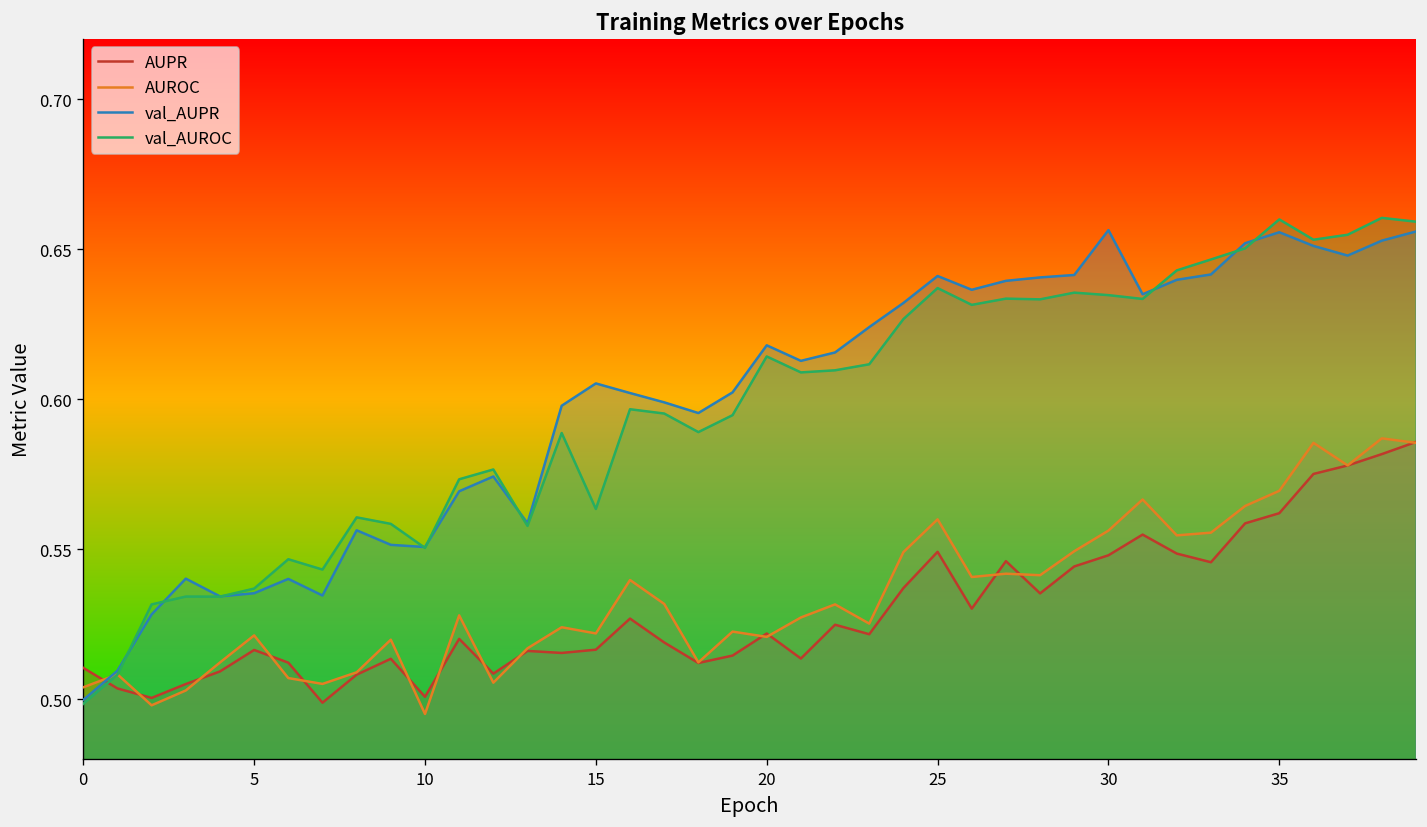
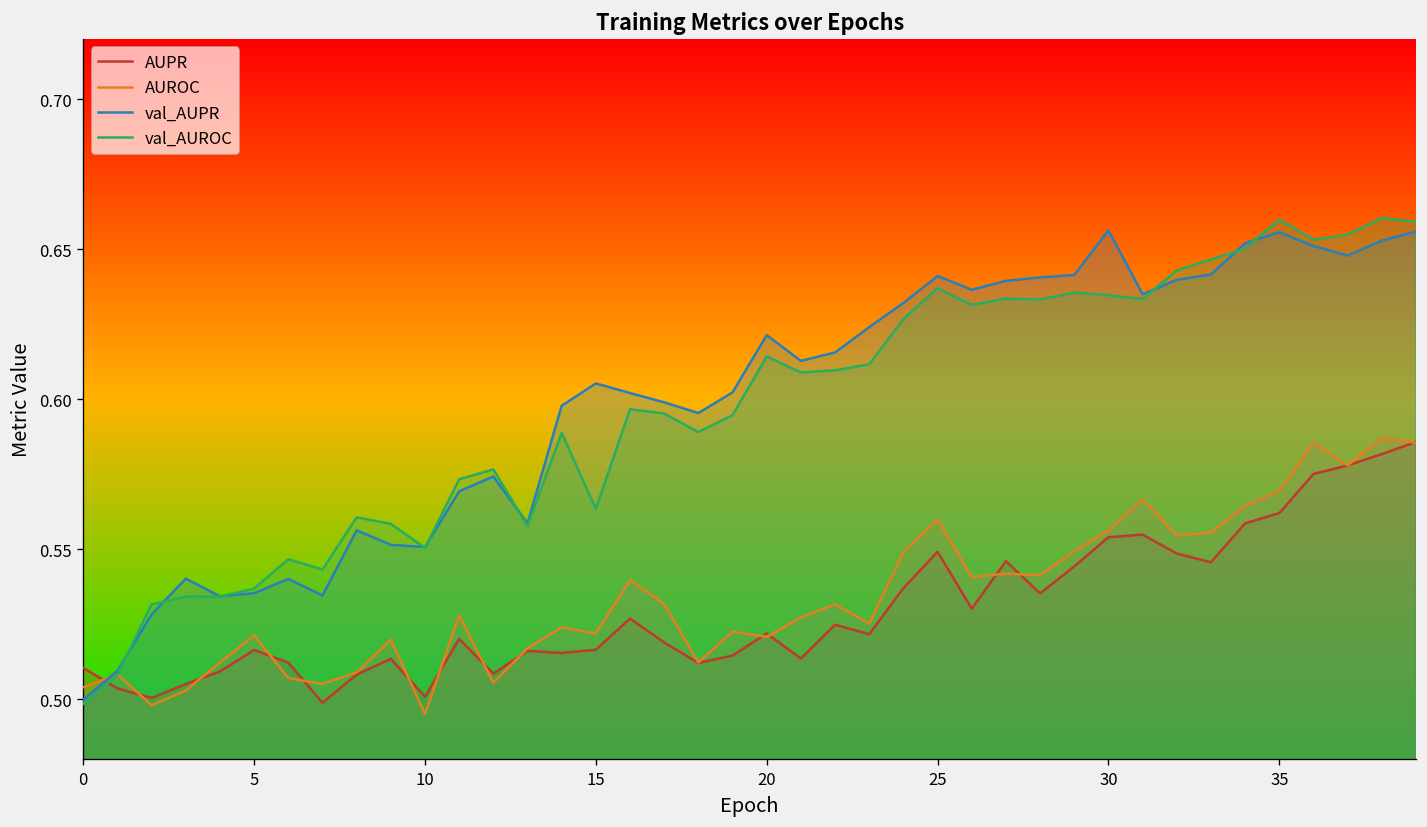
val_AUPR, 20: 0.618 -> 0.621
AUPR, 30: 0.548 -> 0.554
